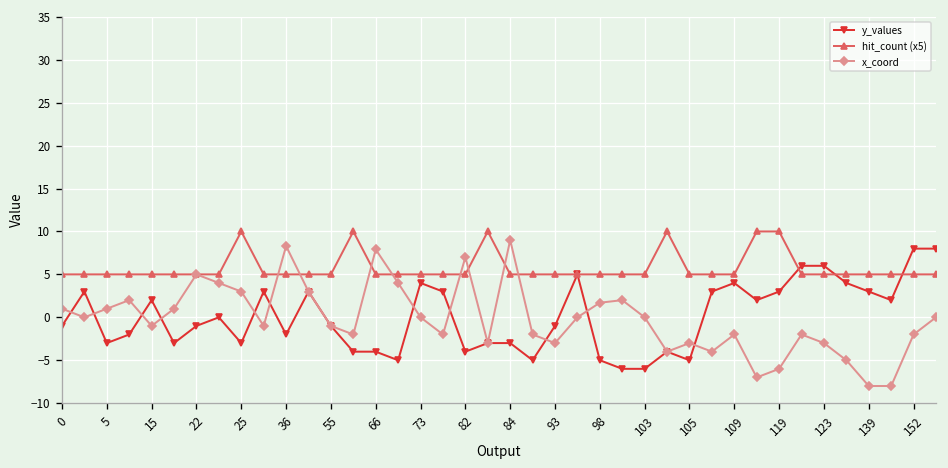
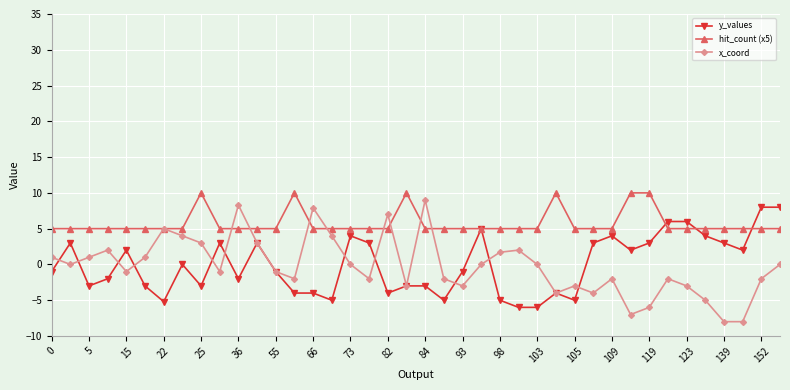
y_values, 22: -1 -> -5
